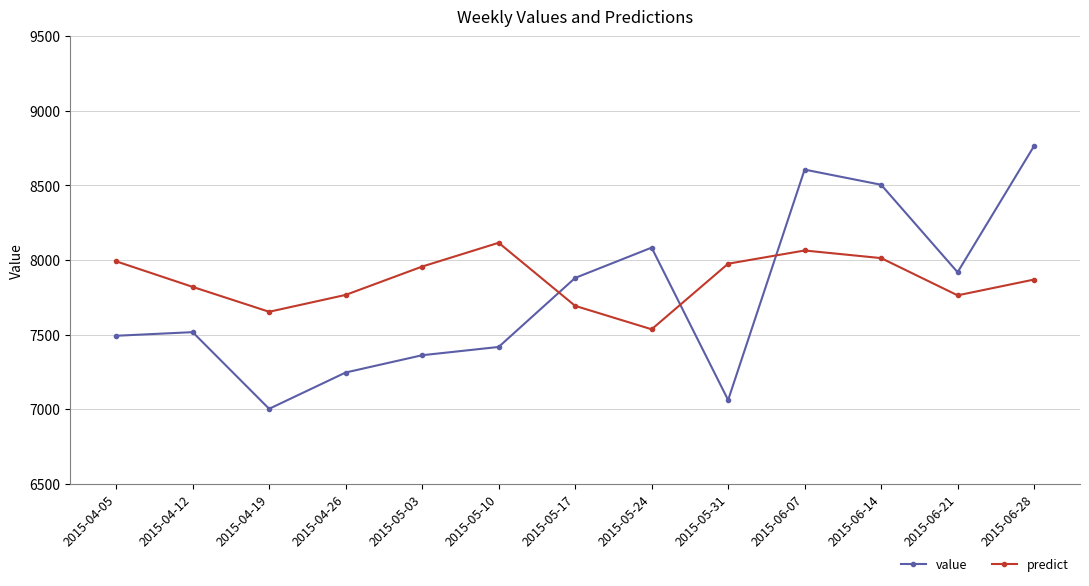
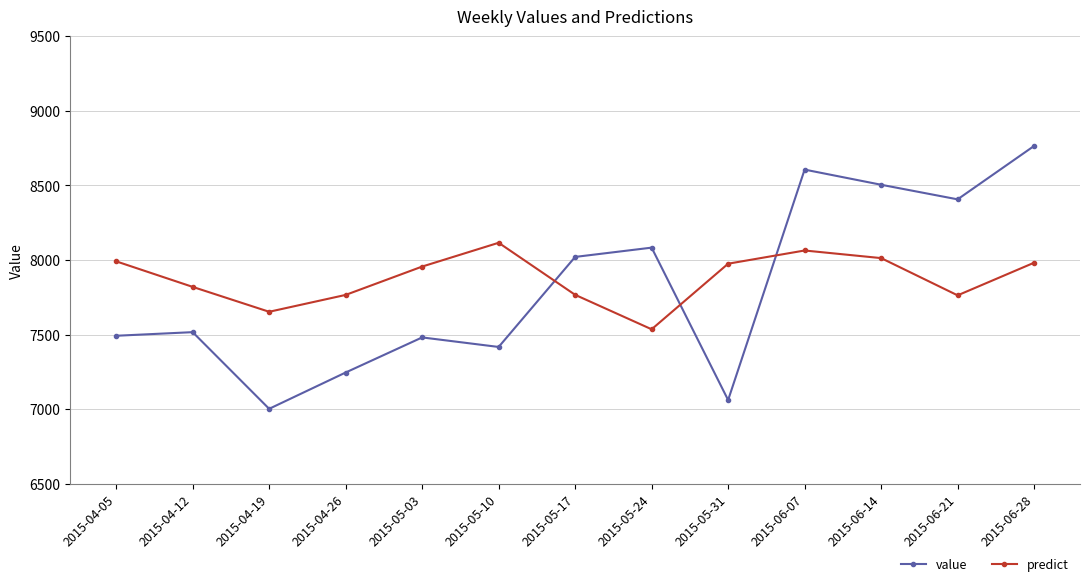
value, 2015-05-03: 7360 -> 7480
value, 2015-05-17: 7880 -> 8020
predict, 2015-05-17: 7690 -> 7770
value, 2015-06-21: 7920 -> 8410
predict, 2015-06-28: 7870 -> 7980
